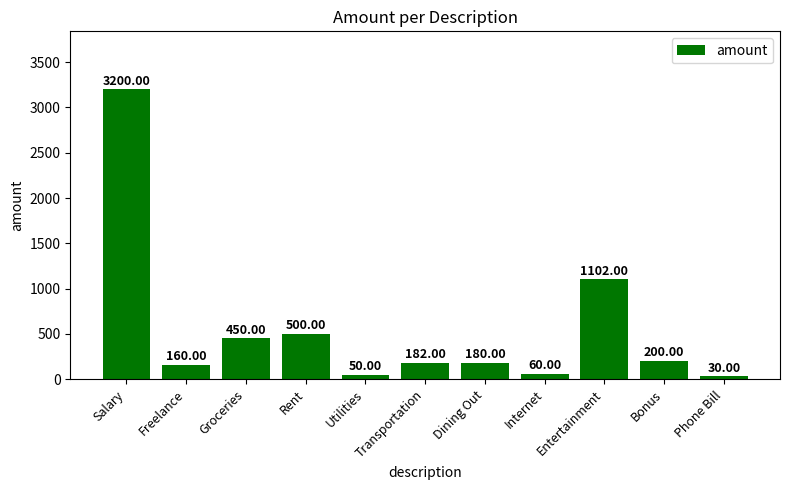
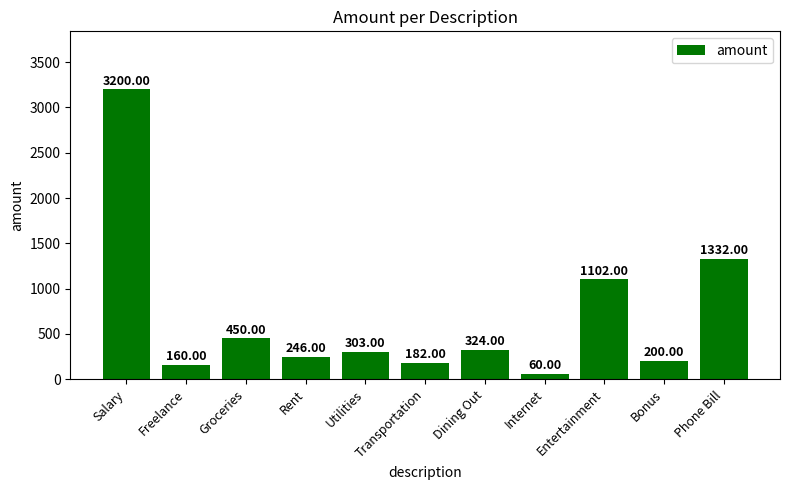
Rent: 500.00 -> 246.00
Utilities: 50.00 -> 303.00
Dining Out: 180.00 -> 324.00
Phone Bill: 30.00 -> 1332.00
